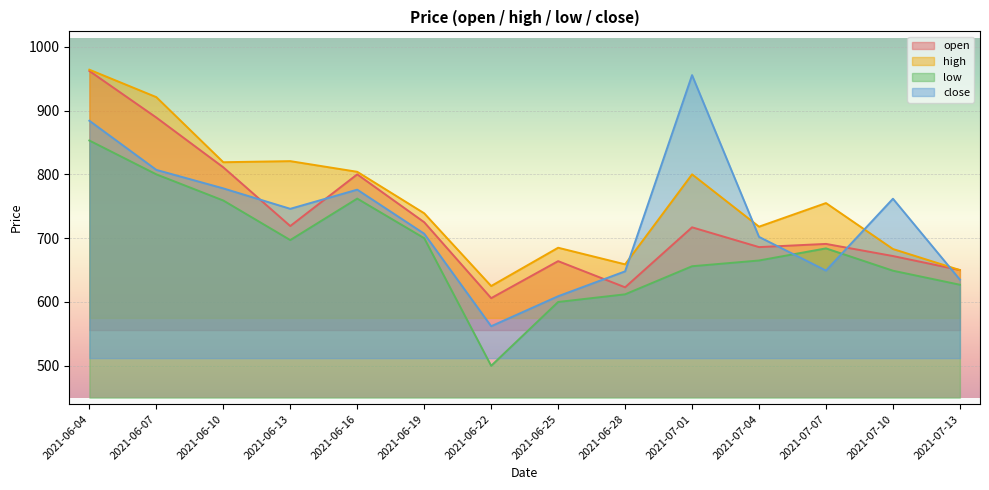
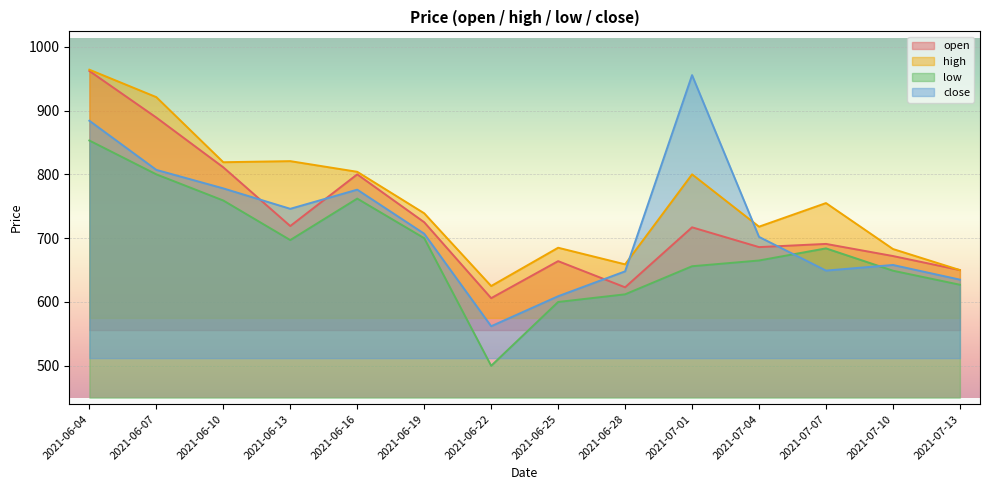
close, 2021-07-10: 760 -> 660
